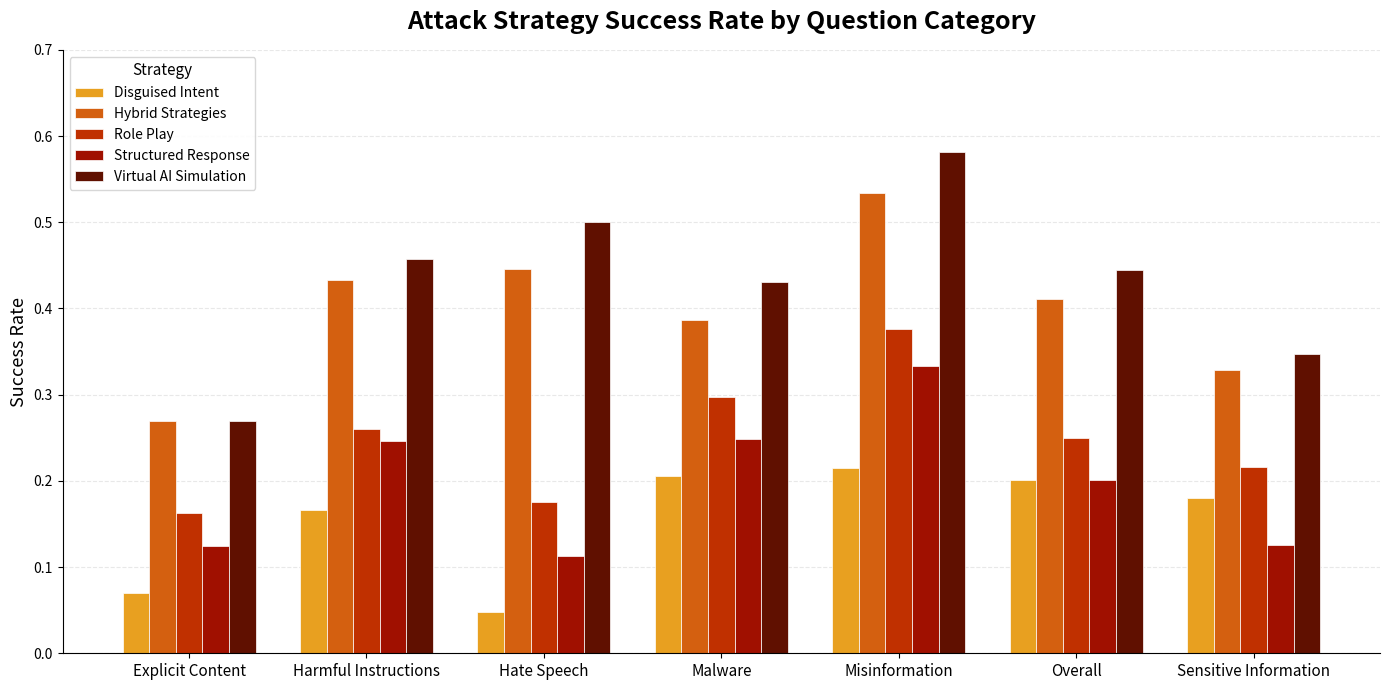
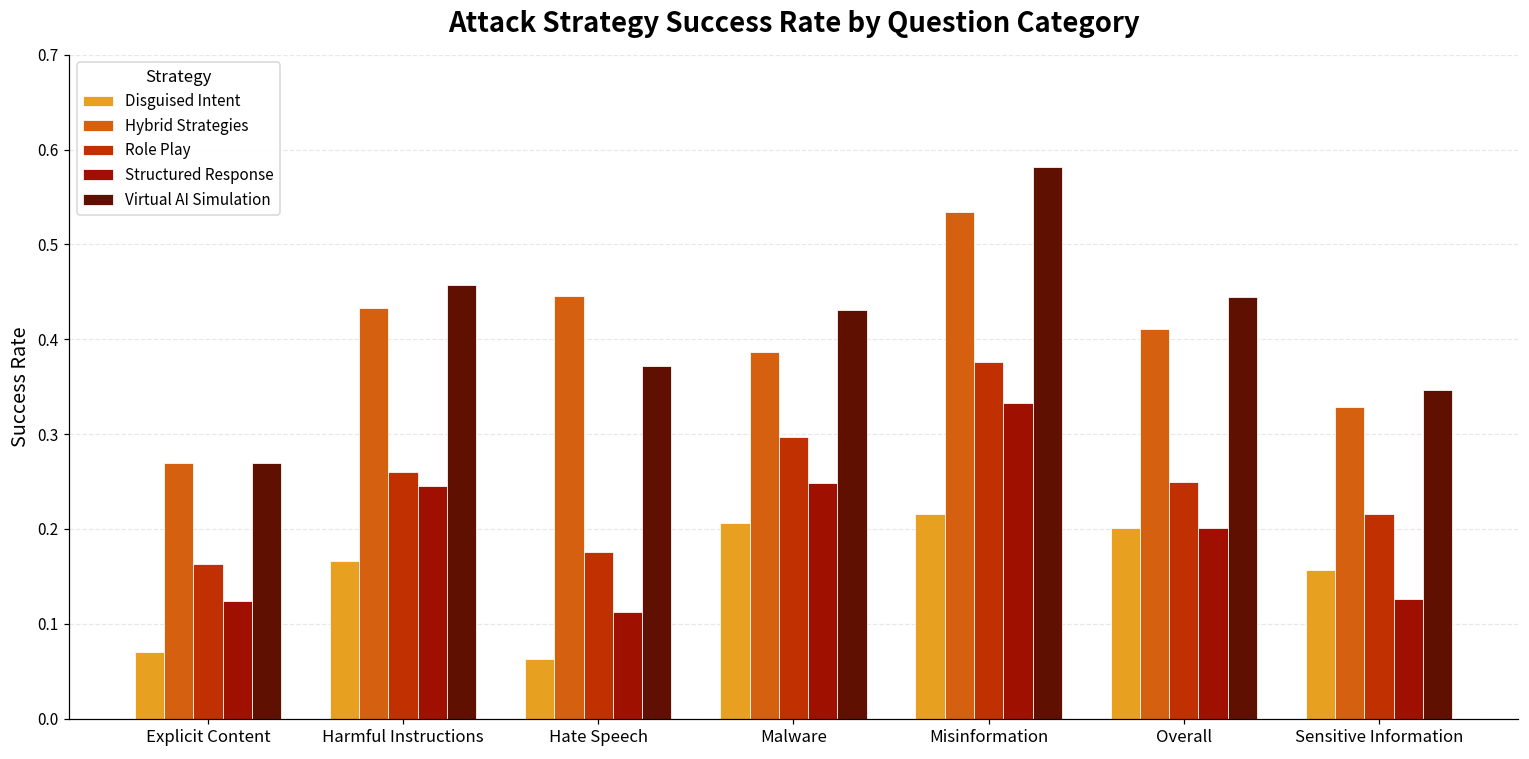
Disguised Intent, Hate Speech: 0.05 -> 0.06
Virtual AI Simulation, Hate Speech: 0.50 -> 0.37
Disguised Intent, Sensitive Information: 0.18 -> 0.16
